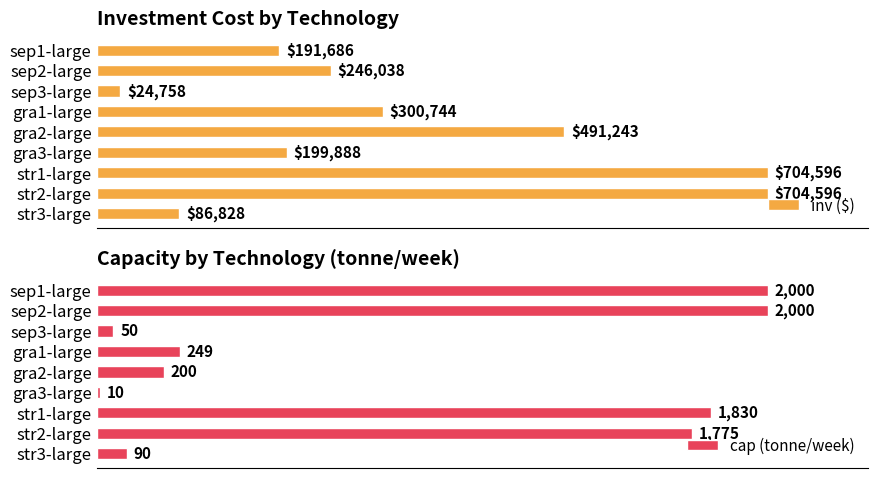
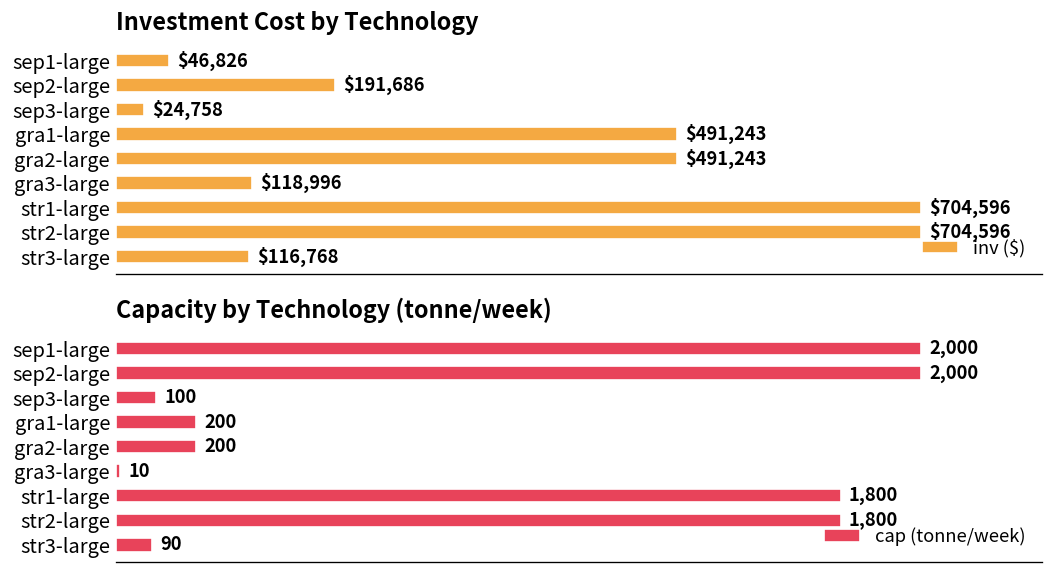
Investment Cost by Technology, sep1-large: $191,686 -> $46,826
Investment Cost by Technology, sep2-large: $246,038 -> $191,686
Investment Cost by Technology, gra1-large: $300,744 -> $491,243
Investment Cost by Technology, gra3-large: $199,888 -> $118,996
Investment Cost by Technology, str3-large: $86,828 -> $116,768
Capacity by Technology (tonne/week), sep3-large: 50 -> 100
Capacity by Technology (tonne/week), gra1-large: 249 -> 200
Capacity by Technology (tonne/week), str1-large: 1,830 -> 1,800
Capacity by Technology (tonne/week), str2-large: 1,775 -> 1,800
